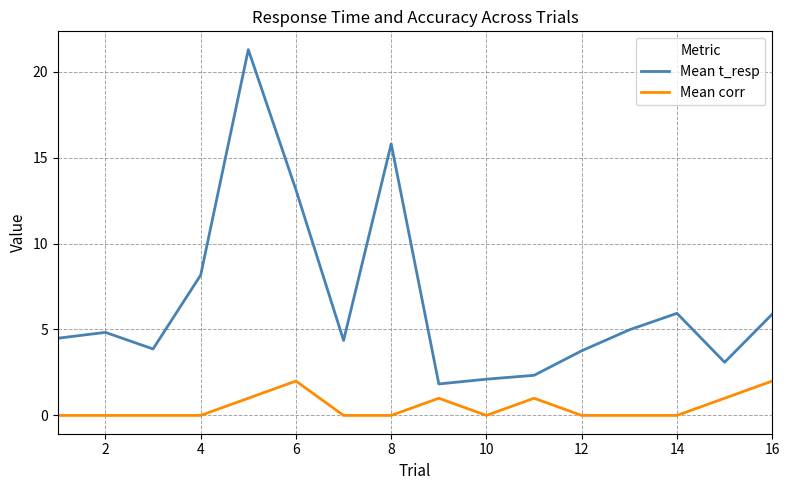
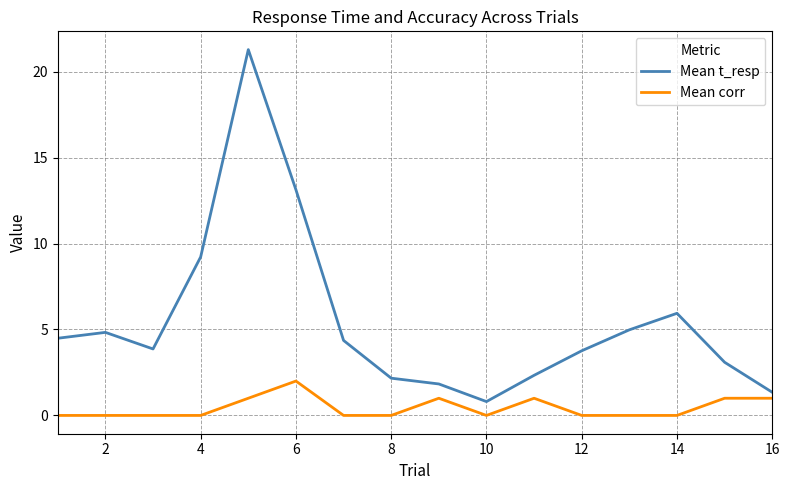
Mean t_resp, 4: 8.2 -> 9.2
Mean t_resp, 8: 15.8 -> 2.2
Mean t_resp, 10: 2.1 -> 0.8
Mean t_resp, 16: 5.9 -> 1.3
Mean corr, 16: 2 -> 1
